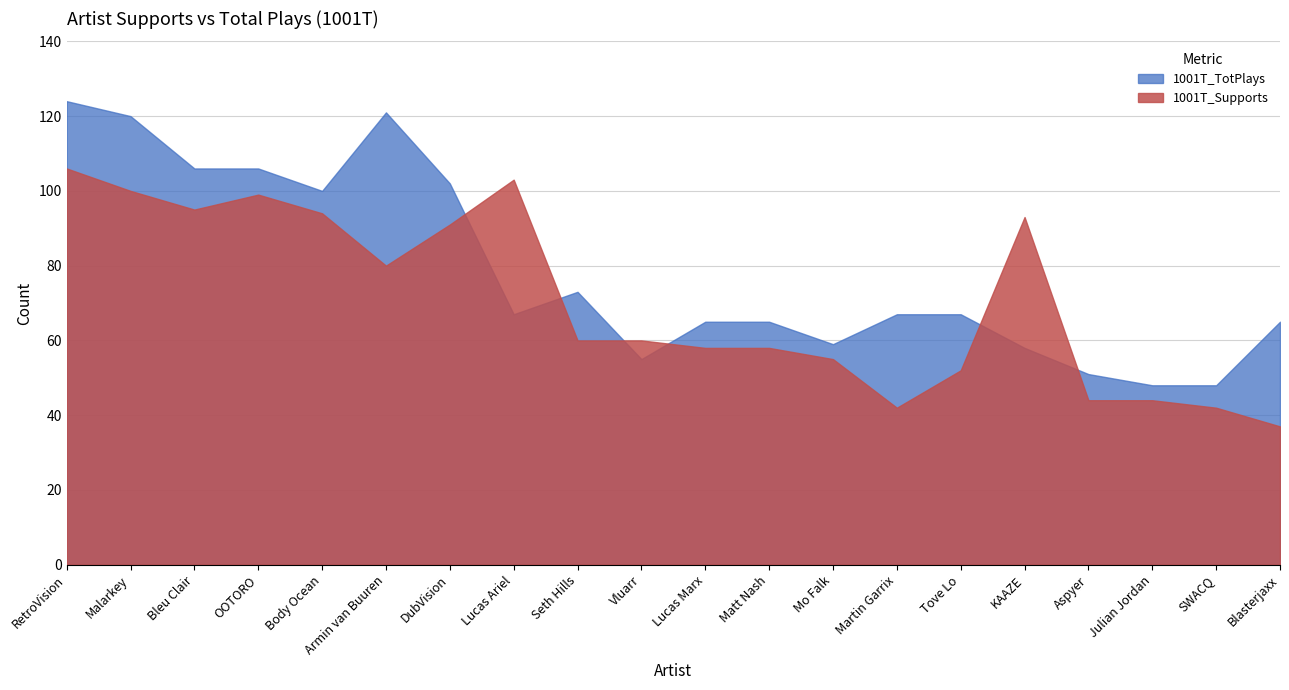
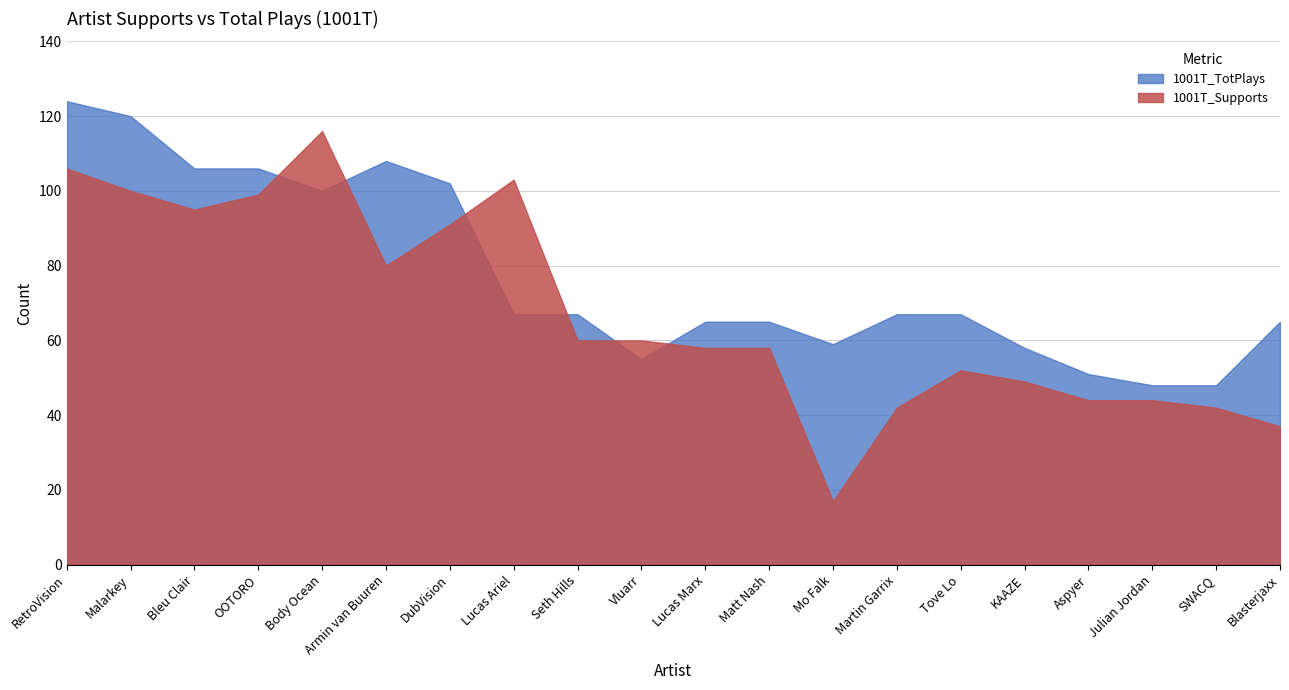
1001T_Supports, Body Ocean: 94 -> 116
1001T_TotPlays, Armin van Buuren: 121 -> 108
1001T_TotPlays, Seth Hills: 73 -> 67
1001T_Supports, Mo Falk: 55 -> 17
1001T_Supports, KAAZE: 93 -> 49
